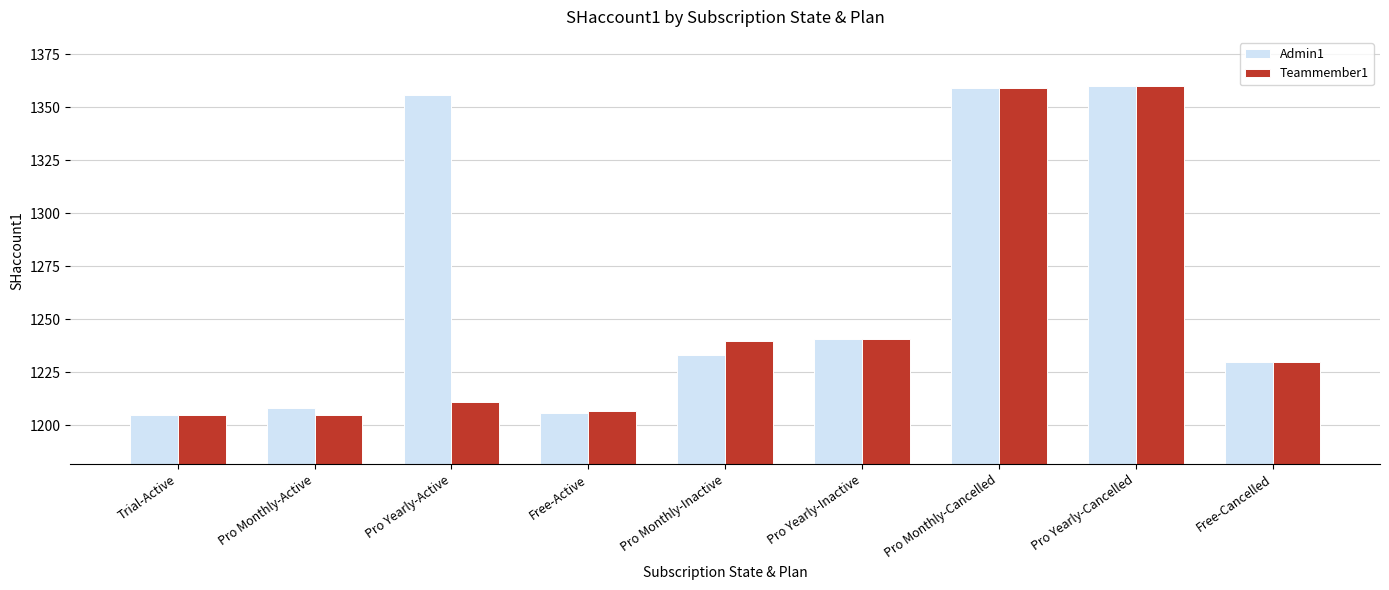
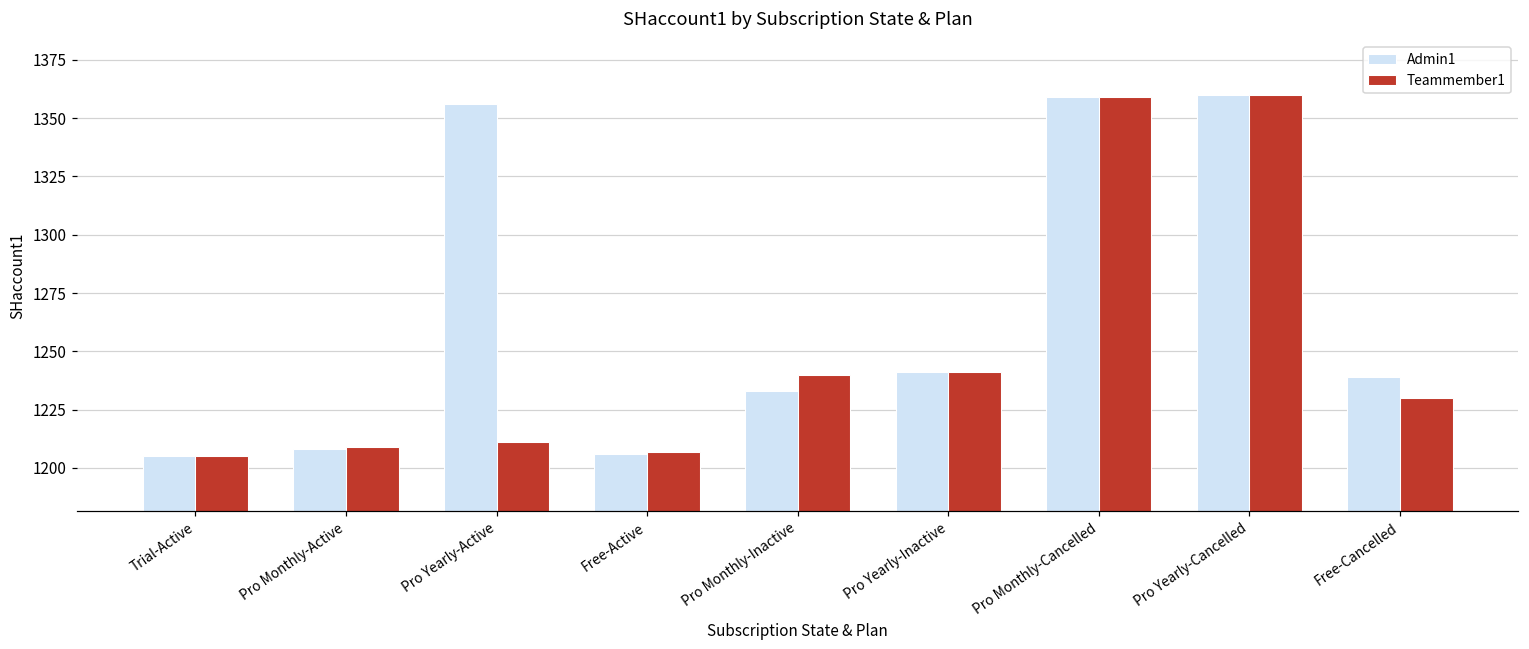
Teammember1, Pro Monthly-Active: 1205 -> 1209
Admin1, Free-Cancelled: 1230 -> 1239
